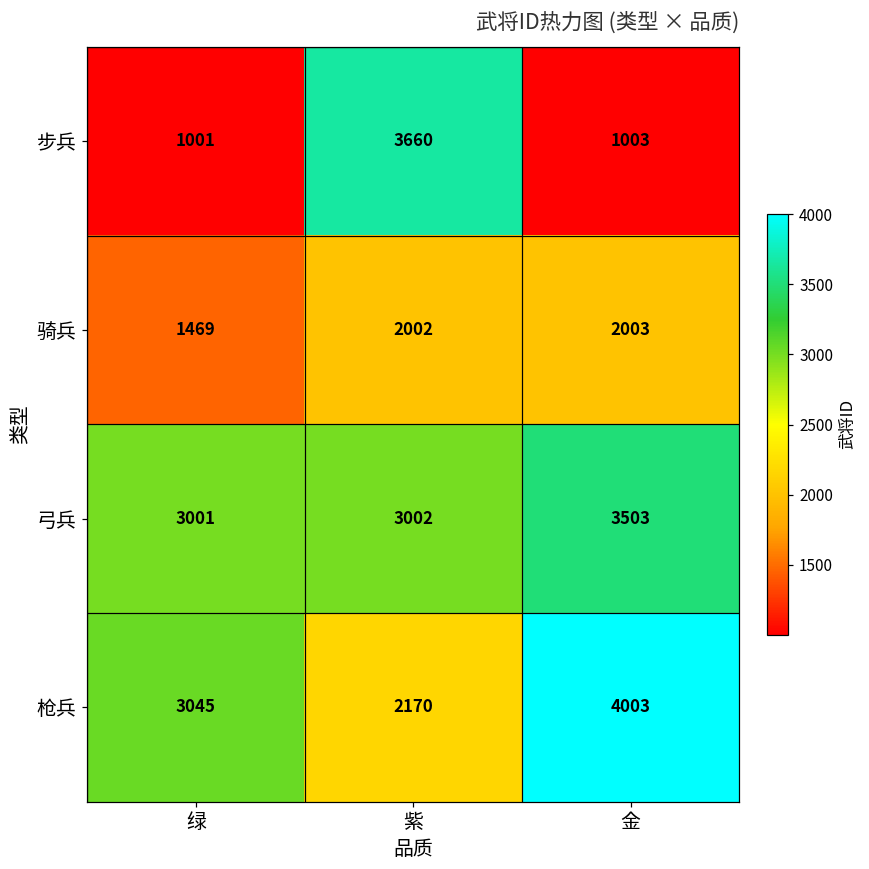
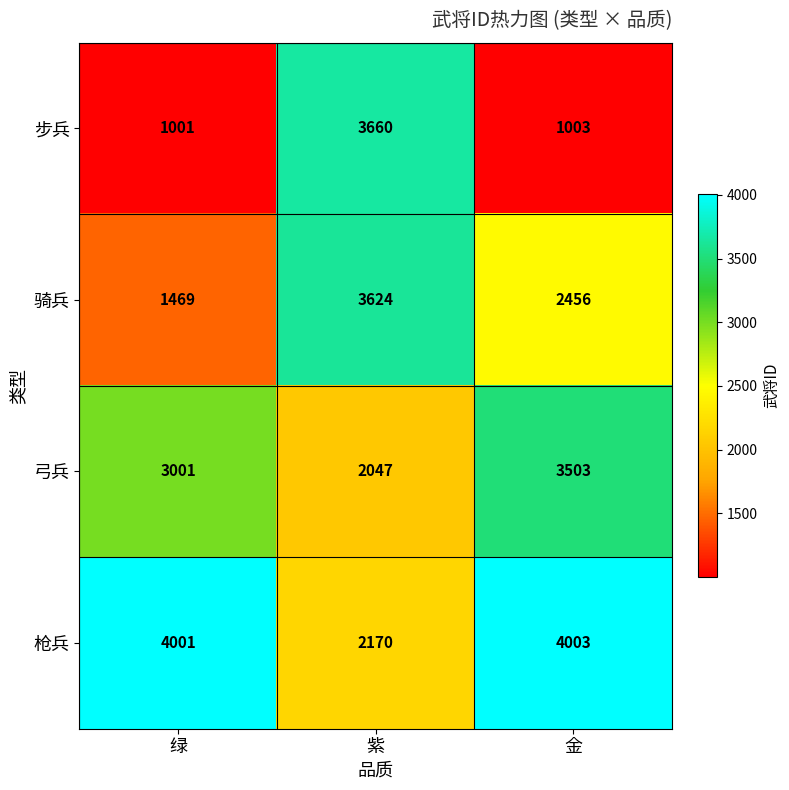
骑兵, 紫: 2002 -> 3624
骑兵, 金: 2003 -> 2456
弓兵, 紫: 3002 -> 2047
枪兵, 绿: 3045 -> 4001
